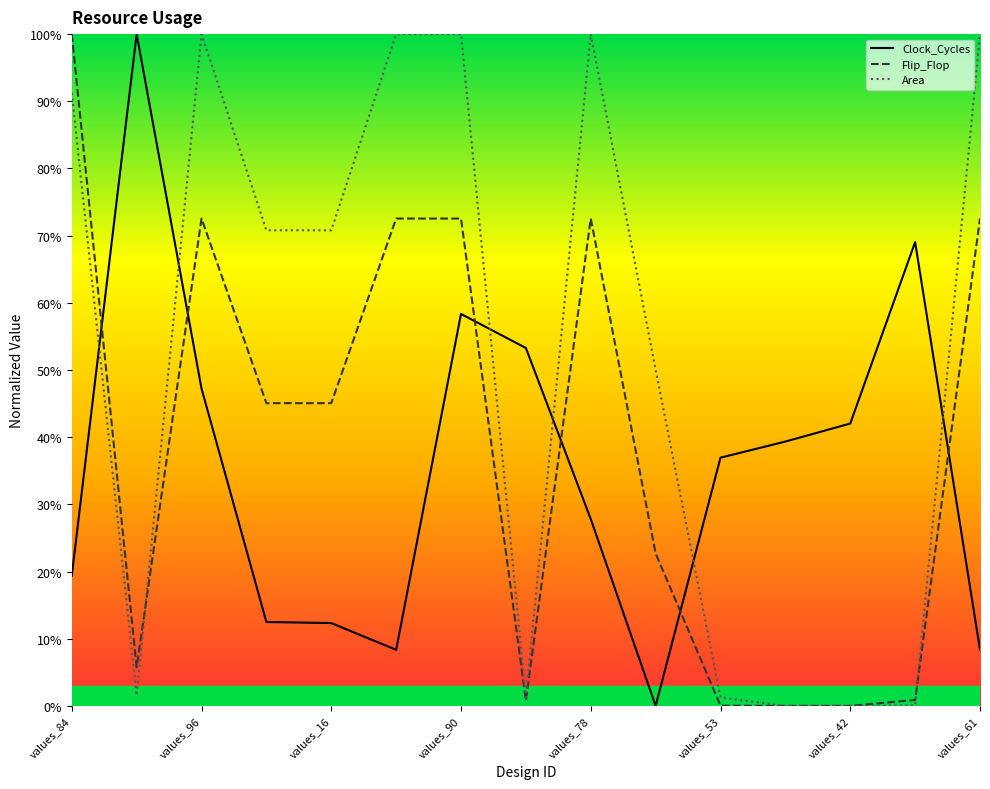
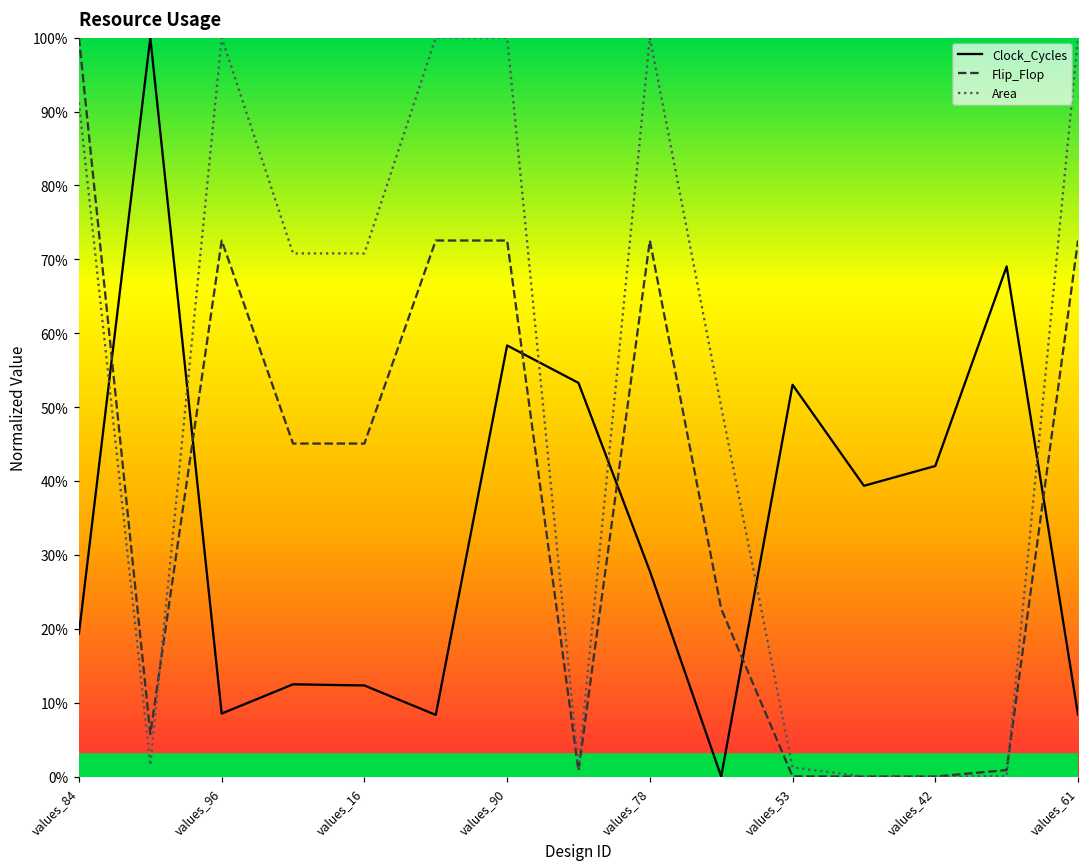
Clock_Cycles, values_96: 47% -> 9%
Clock_Cycles, values_53: 37% -> 53%
